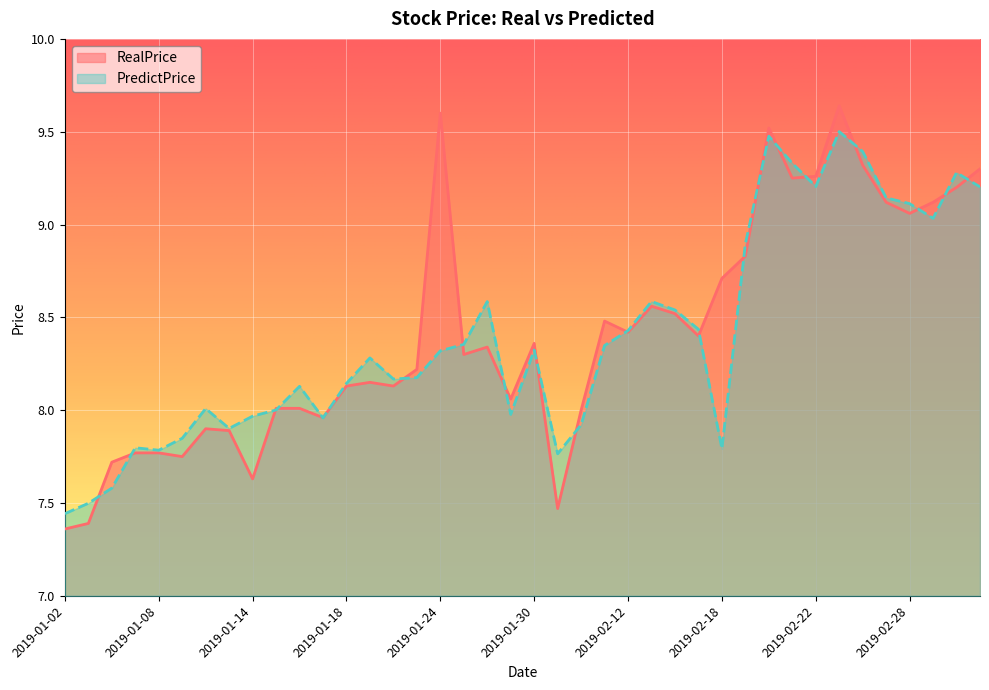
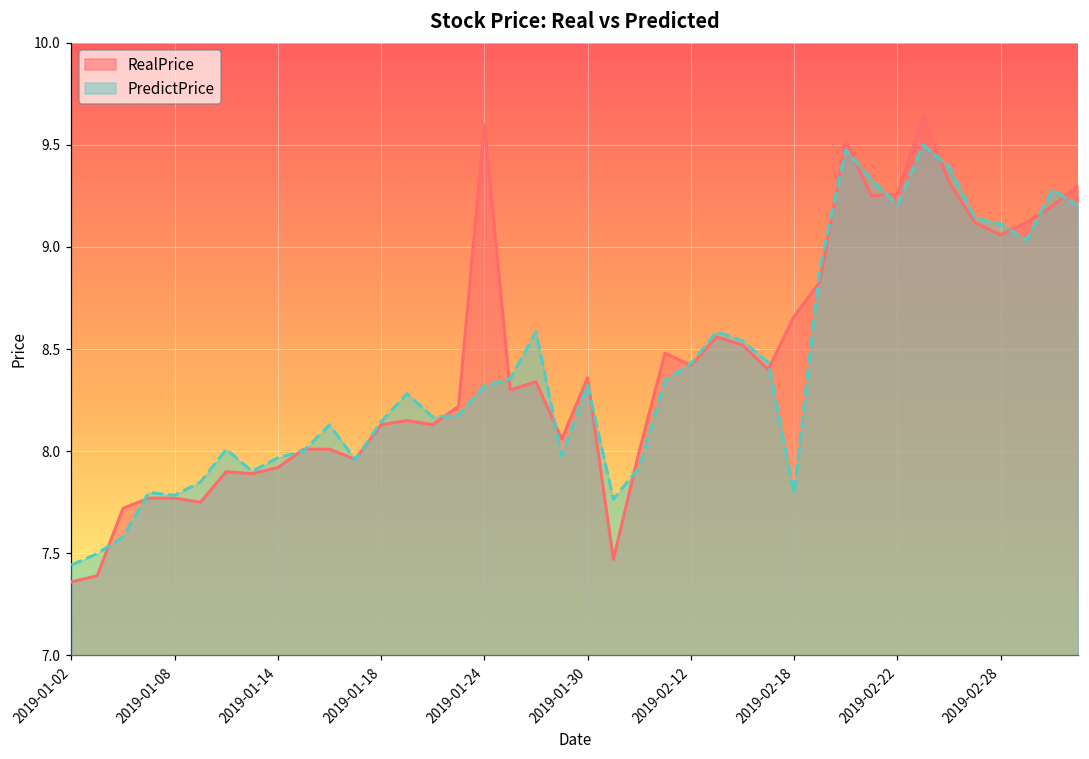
RealPrice, 2019-01-14: 7.63 -> 7.92
RealPrice, 2019-02-18: 8.71 -> 8.66
